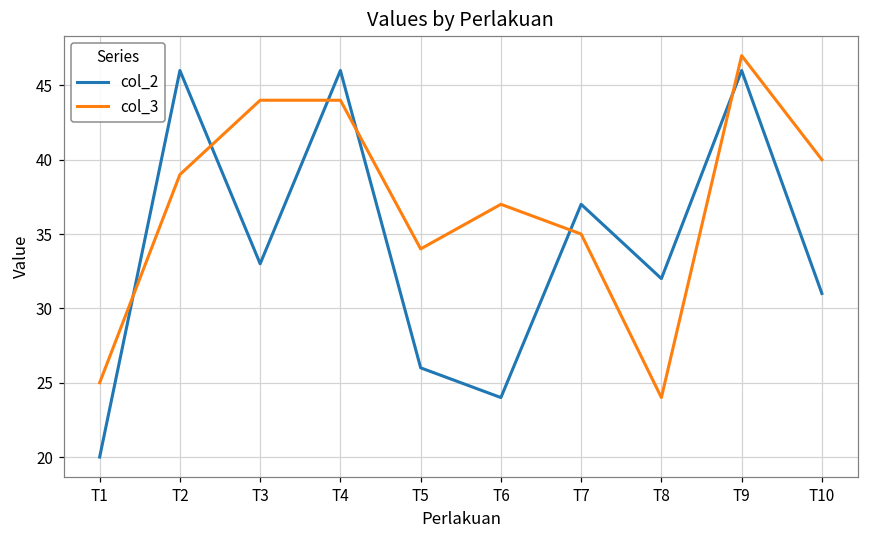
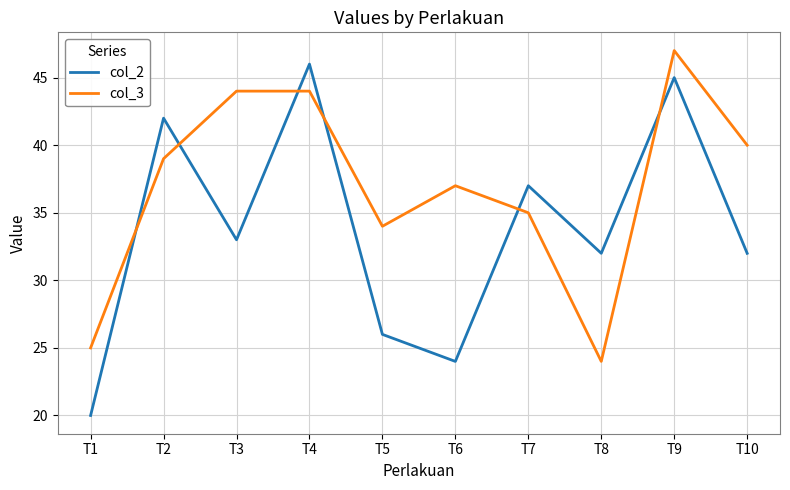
col_2, T2: 46 -> 42
col_2, T9: 46 -> 45
col_2, T10: 31 -> 32
